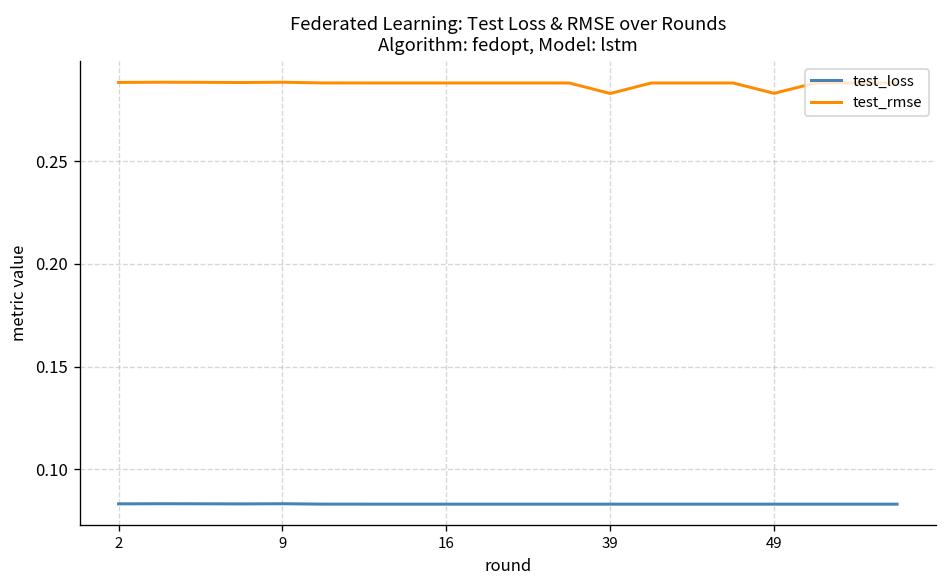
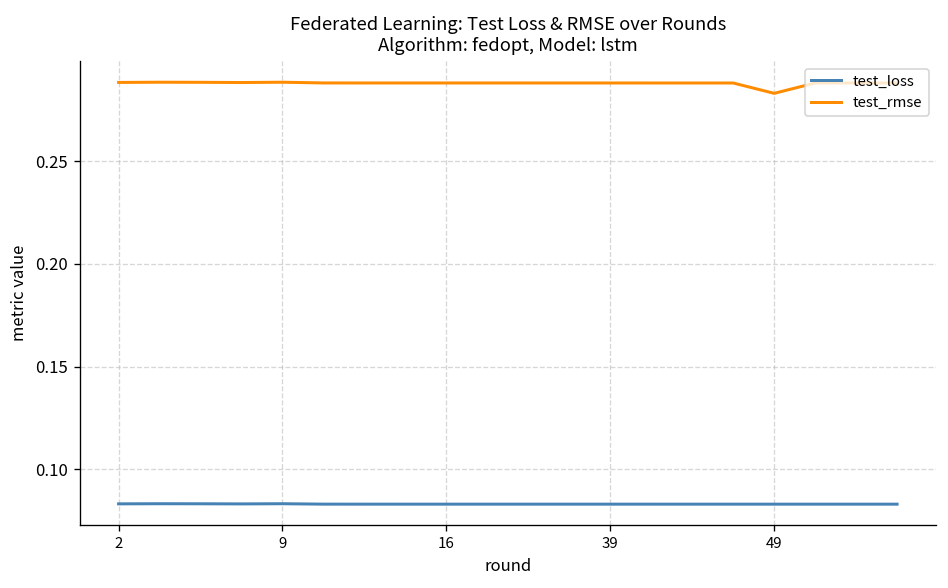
test_rmse, 39: 0.283 -> 0.288
